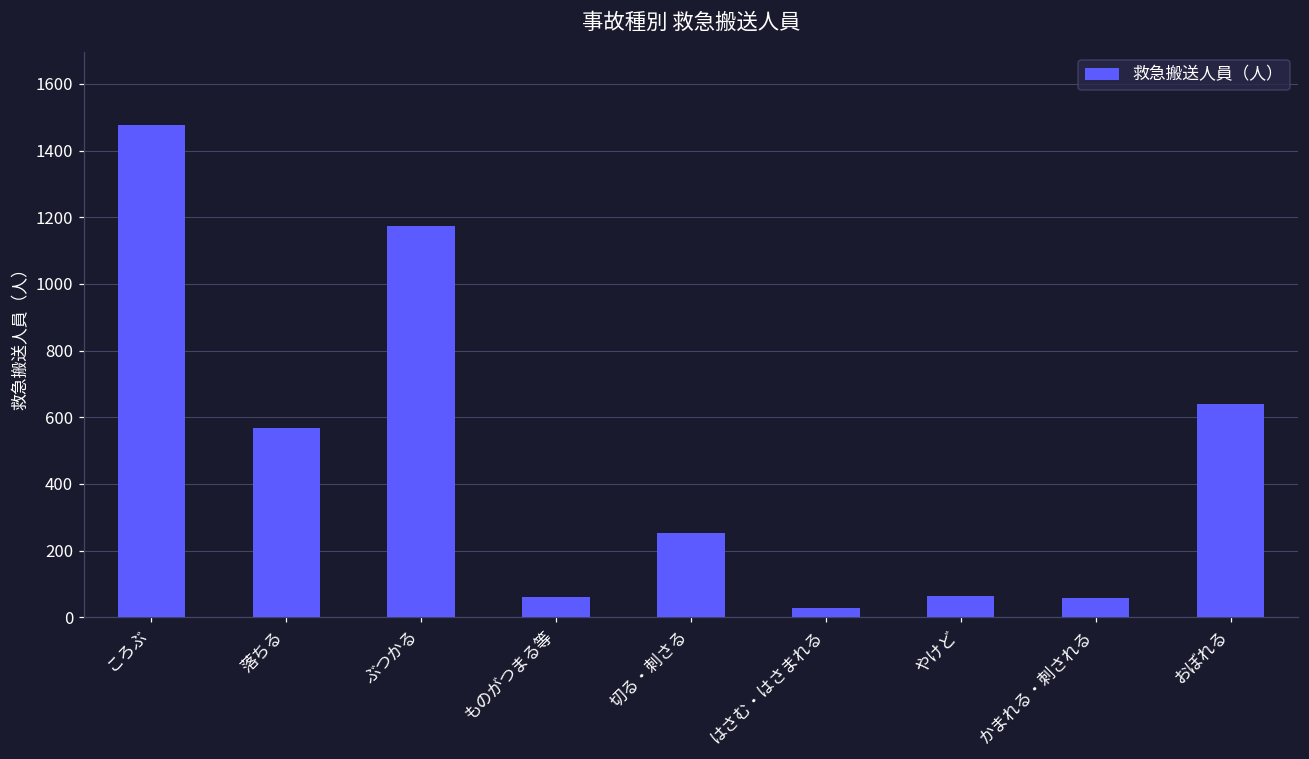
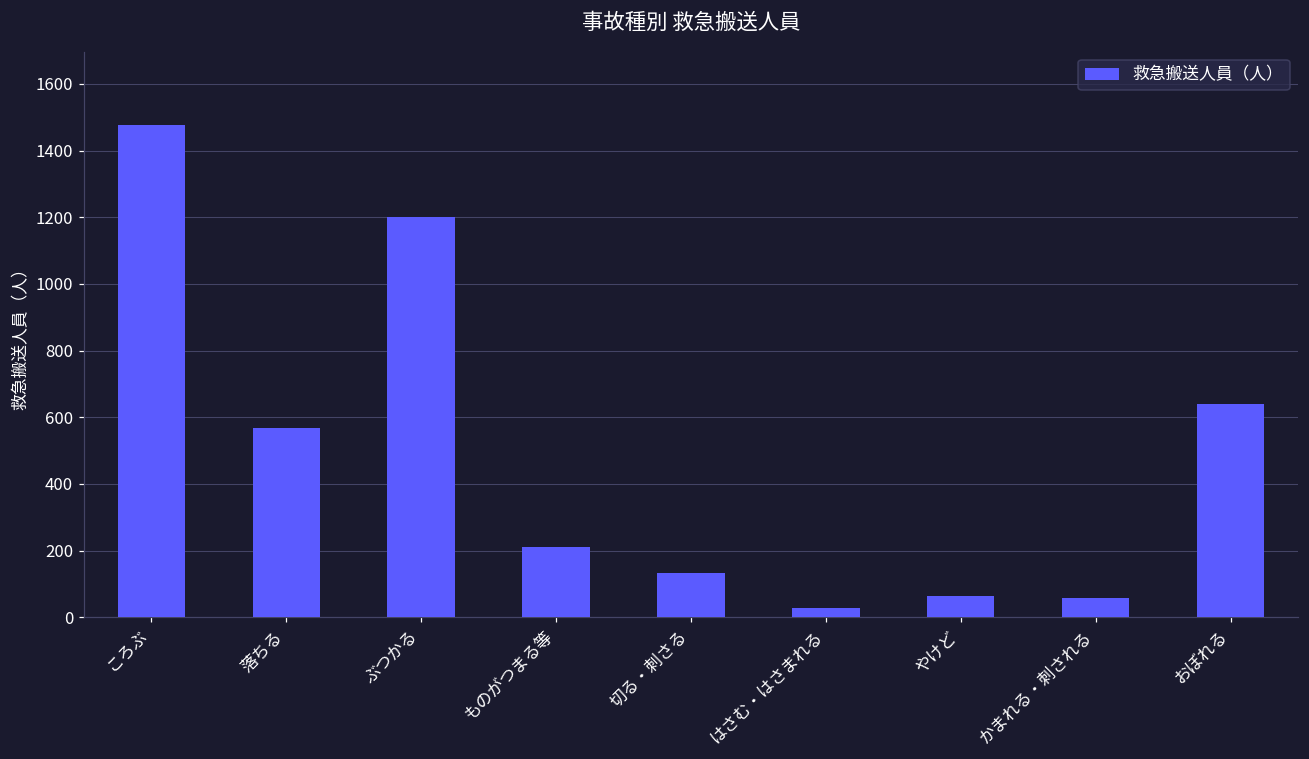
ぶつかる: 1170 -> 1200
ものがつまる等: 60 -> 210
切る・刺さる: 250 -> 130
